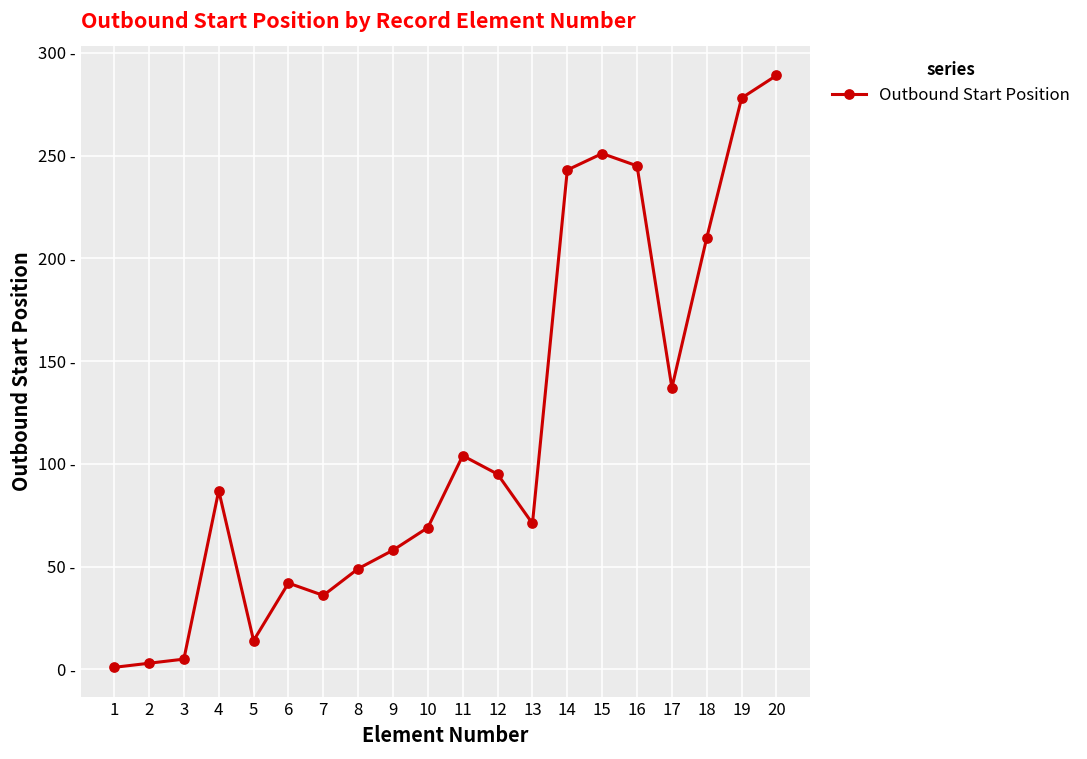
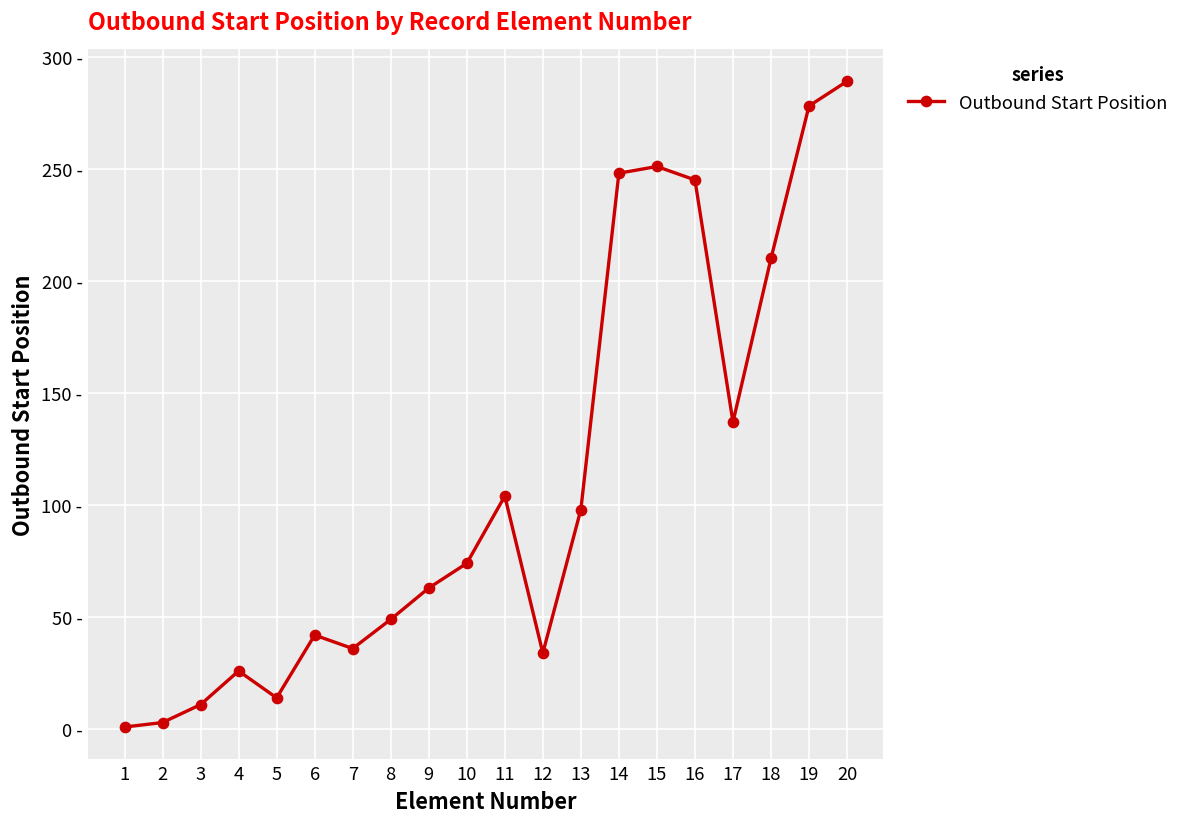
3: 5 - -> 11 -
4: 87 - -> 26 -
9: 58 - -> 63 -
10: 69 - -> 74 -
12: 95 - -> 34 -
13: 71 - -> 98 -
14: 243 - -> 248 -
